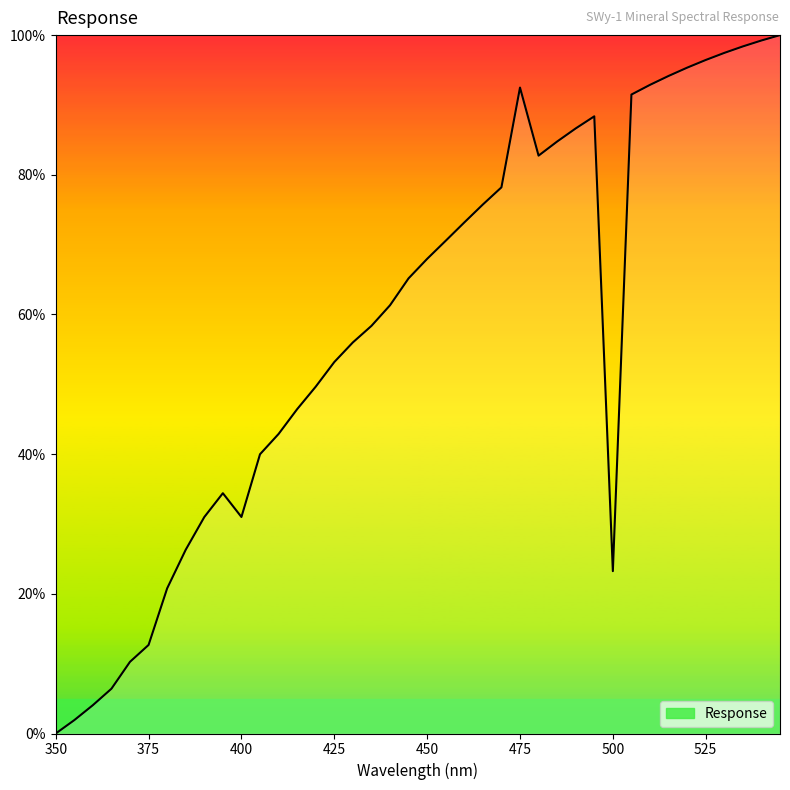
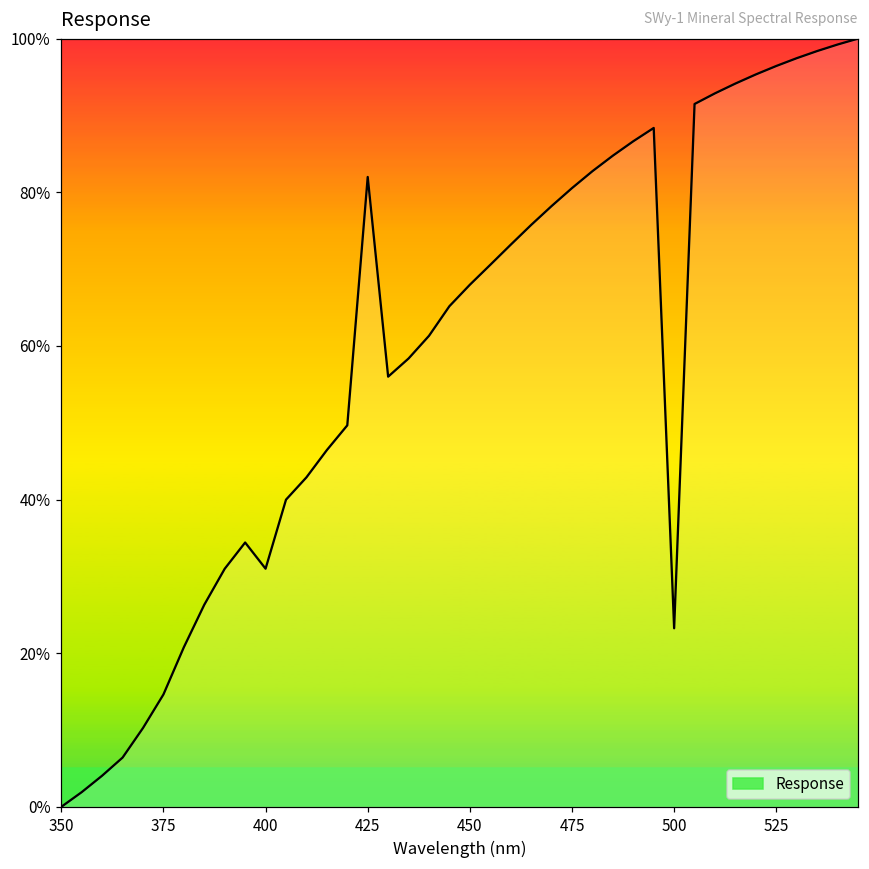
375: 13% -> 15%
425: 53% -> 82%
475: 92% -> 81%
